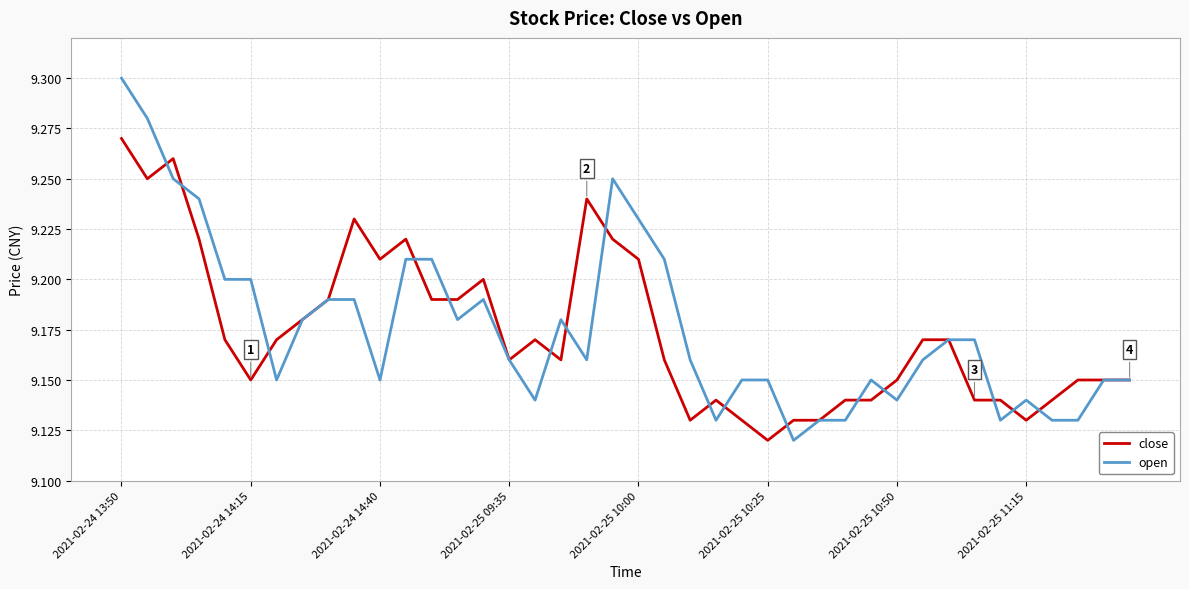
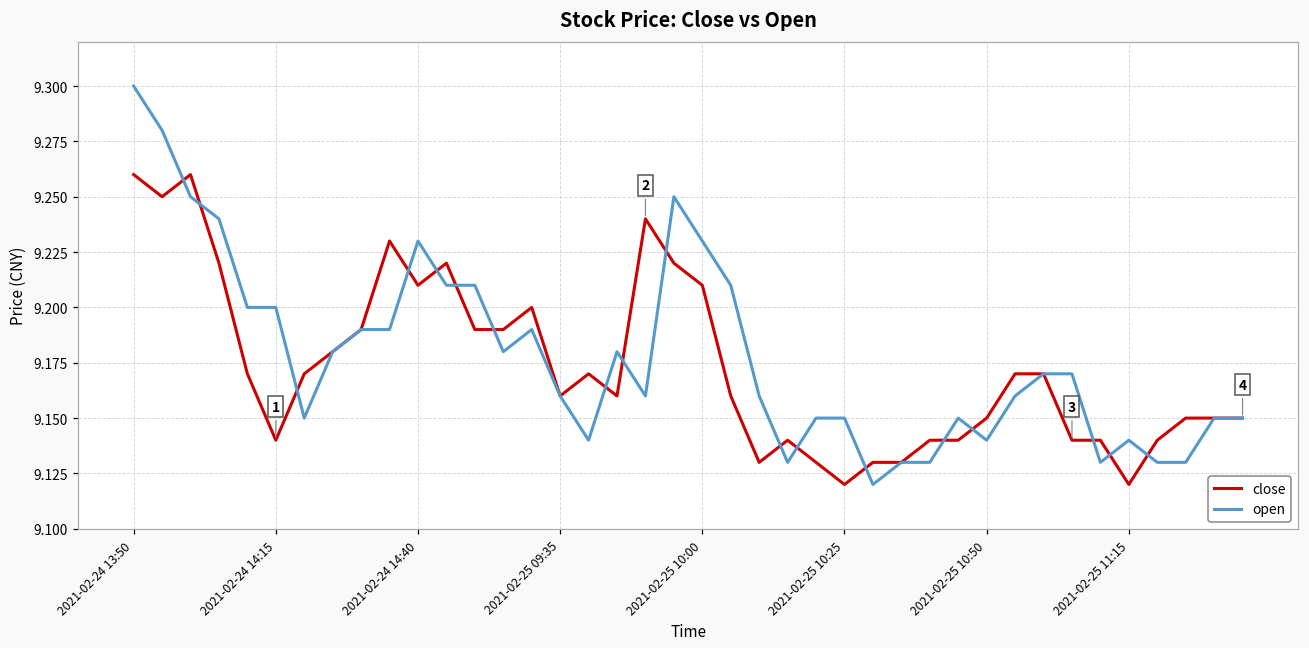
close, 2021-02-24 13:50: 9.27 -> 9.26
close, 2021-02-24 14:15: 9.15 -> 9.14
open, 2021-02-24 14:40: 9.15 -> 9.23
close, 2021-02-25 11:15: 9.13 -> 9.12
